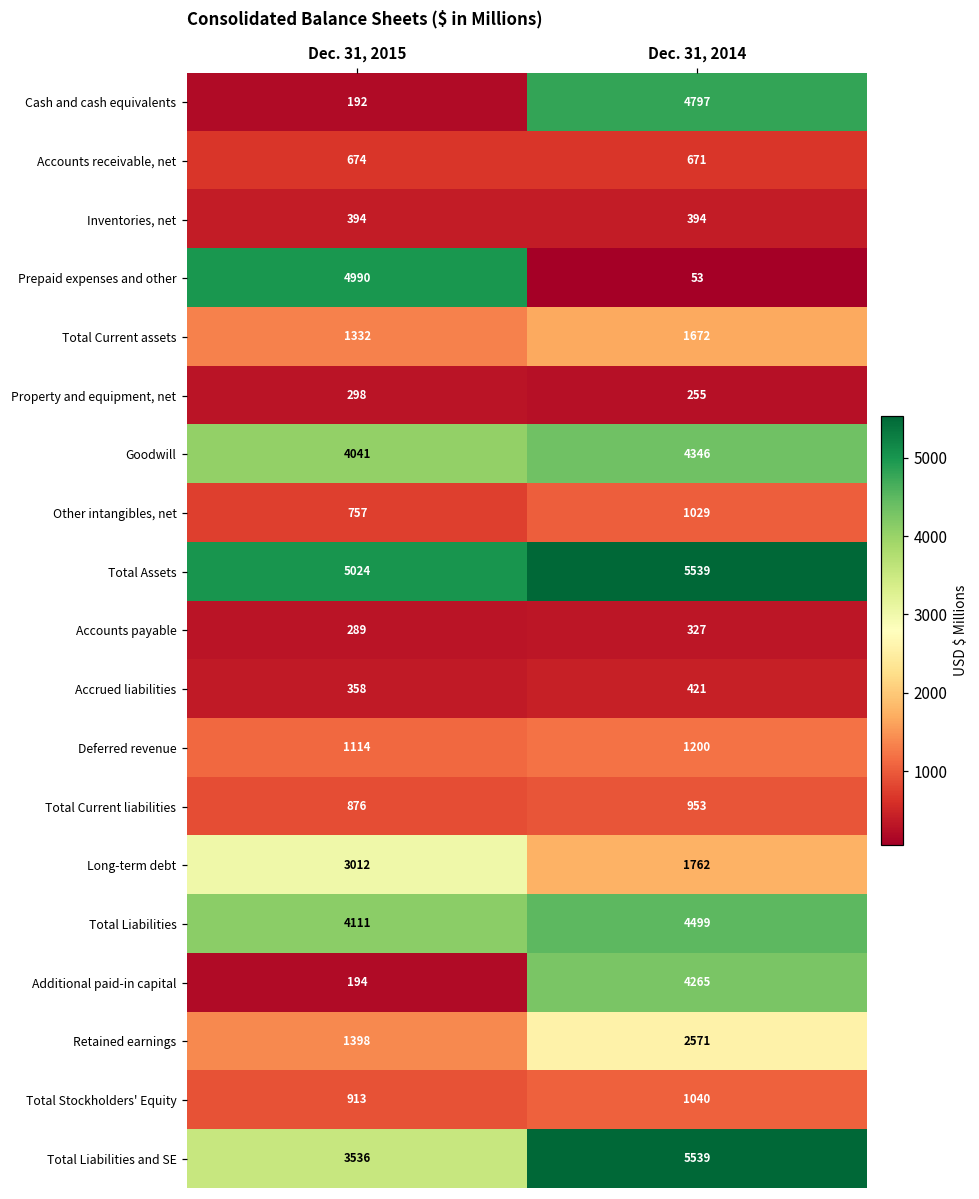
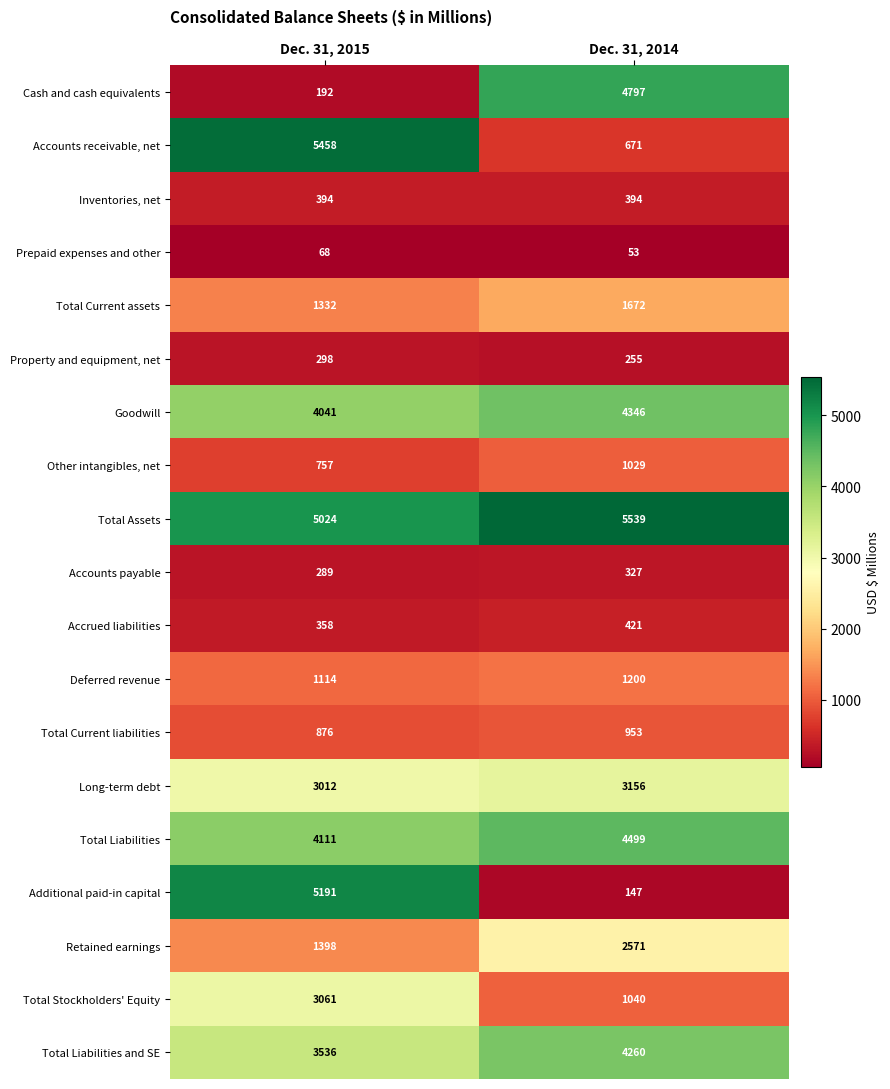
Accounts receivable, net, Dec. 31, 2015: 674 -> 5458
Prepaid expenses and other, Dec. 31, 2015: 4990 -> 68
Long-term debt, Dec. 31, 2014: 1762 -> 3156
Additional paid-in capital, Dec. 31, 2015: 194 -> 5191
Additional paid-in capital, Dec. 31, 2014: 4265 -> 147
Total Stockholders' Equity, Dec. 31, 2015: 913 -> 3061
Total Liabilities and SE, Dec. 31, 2014: 5539 -> 4260
